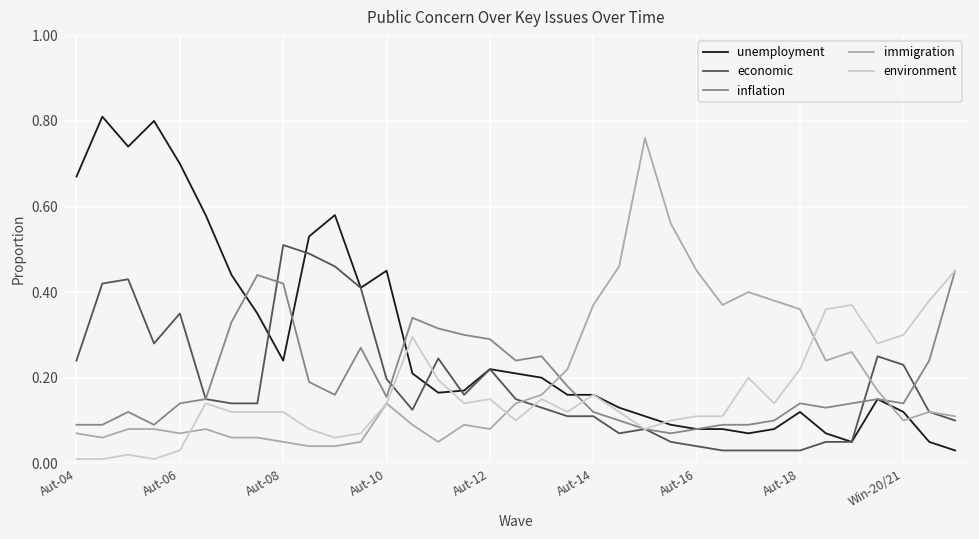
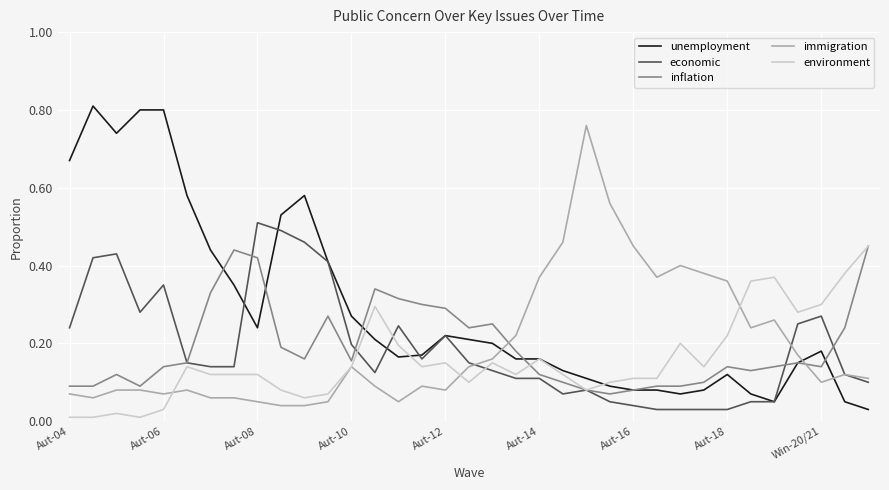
unemployment, Aut-06: 0.7 -> 0.8
unemployment, Aut-10: 0.45 -> 0.27
unemployment, Win-20/21: 0.12 -> 0.18
economic, Win-20/21: 0.23 -> 0.27
